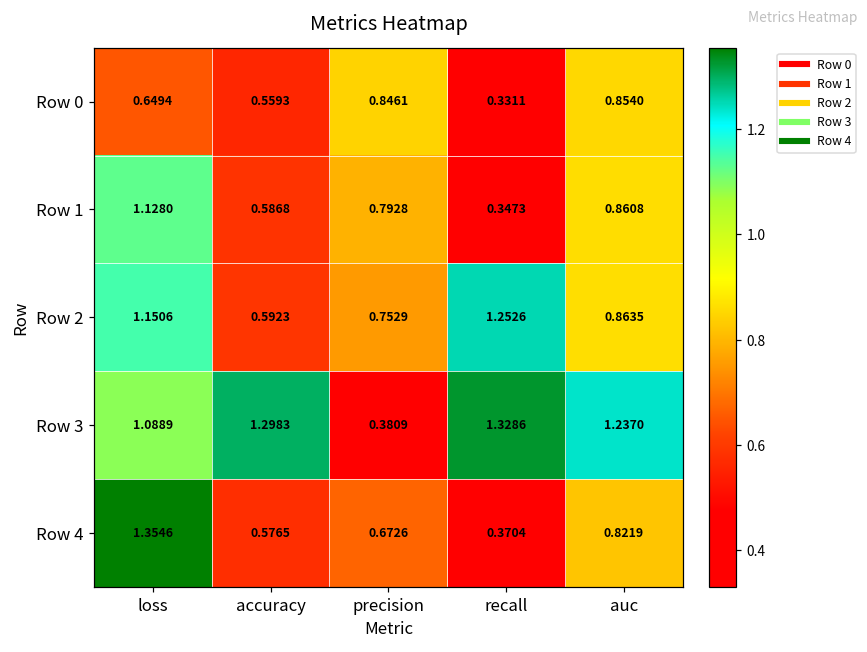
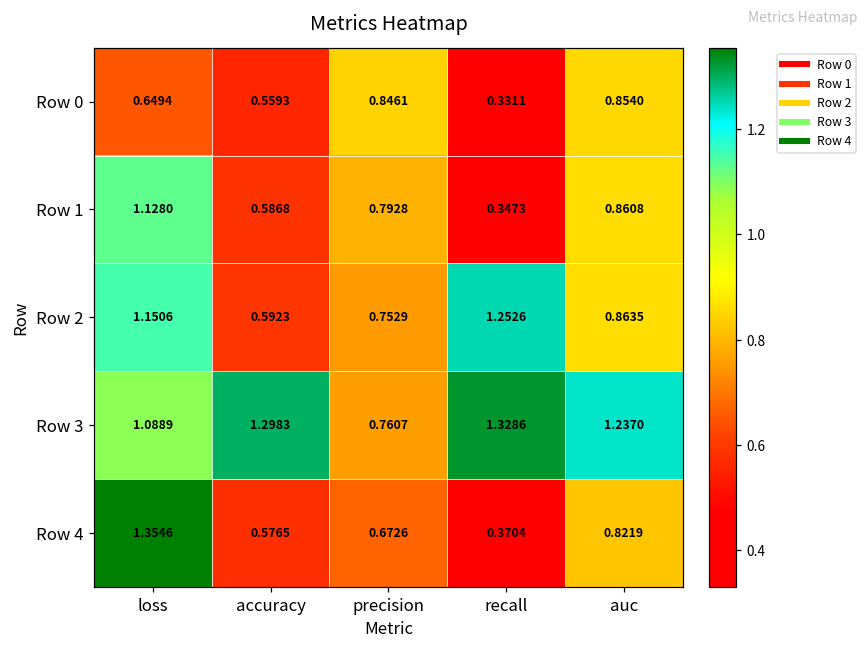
Row 3, precision: 0.3809 -> 0.7607
